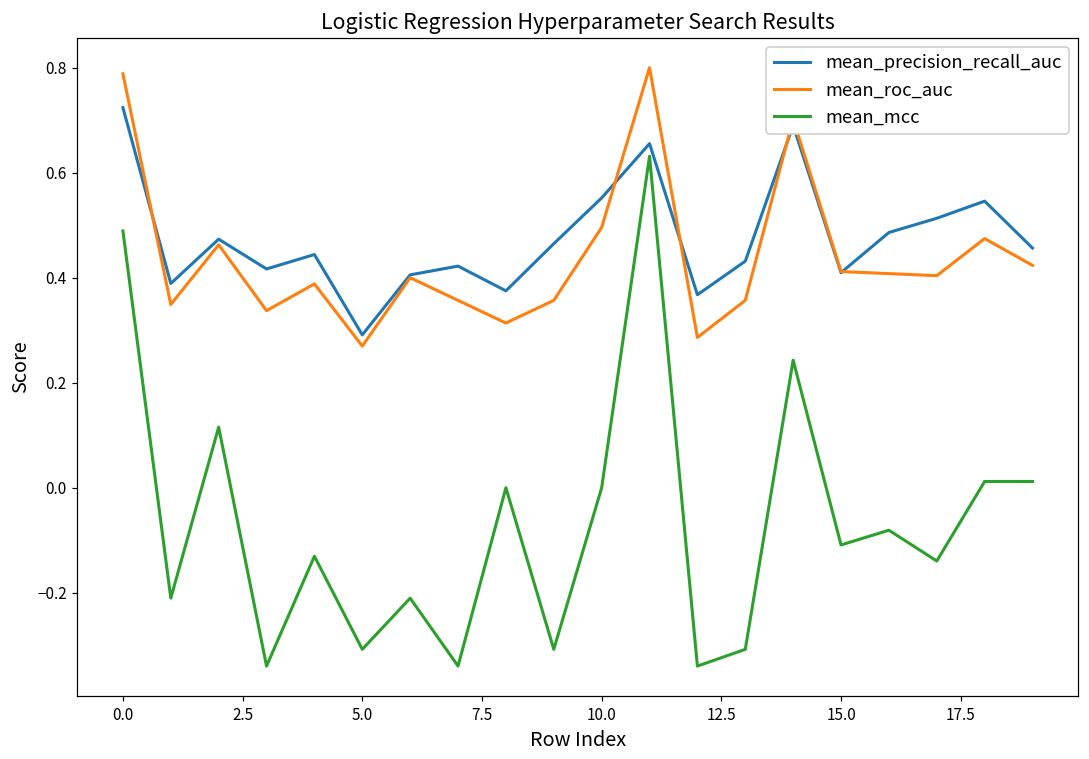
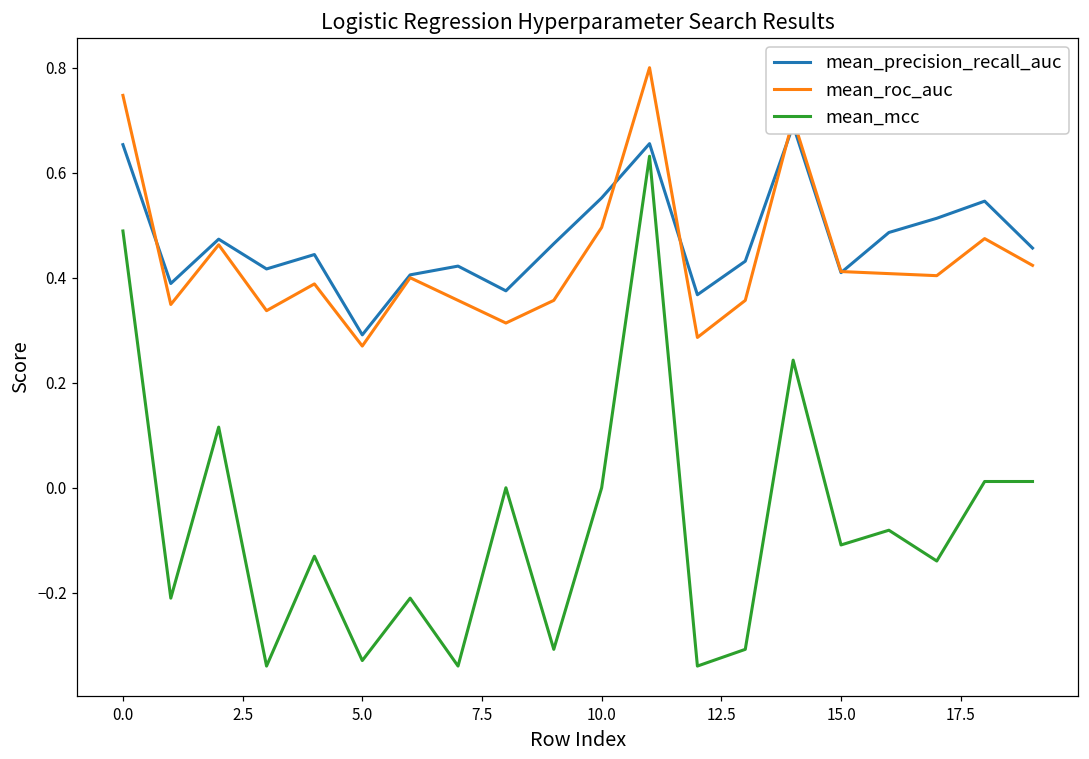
mean_precision_recall_auc, 0.0: 0.72 -> 0.65
mean_roc_auc, 0.0: 0.79 -> 0.75
mean_mcc, 5.0: -0.31 -> -0.33
